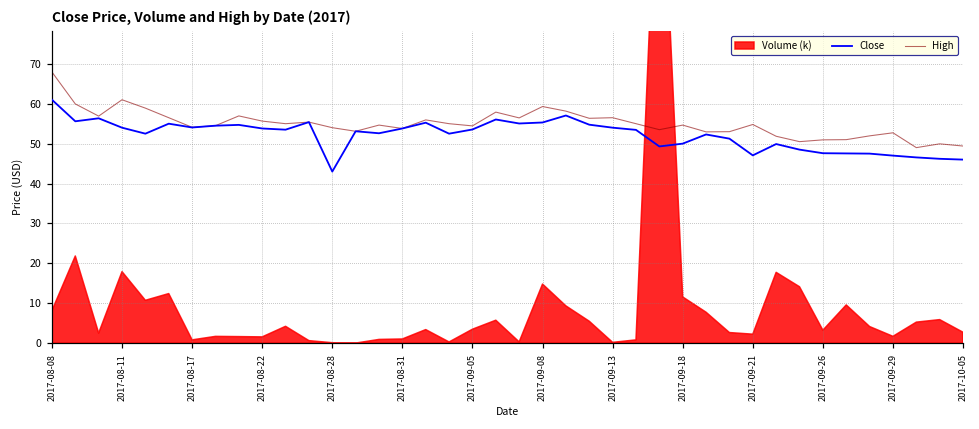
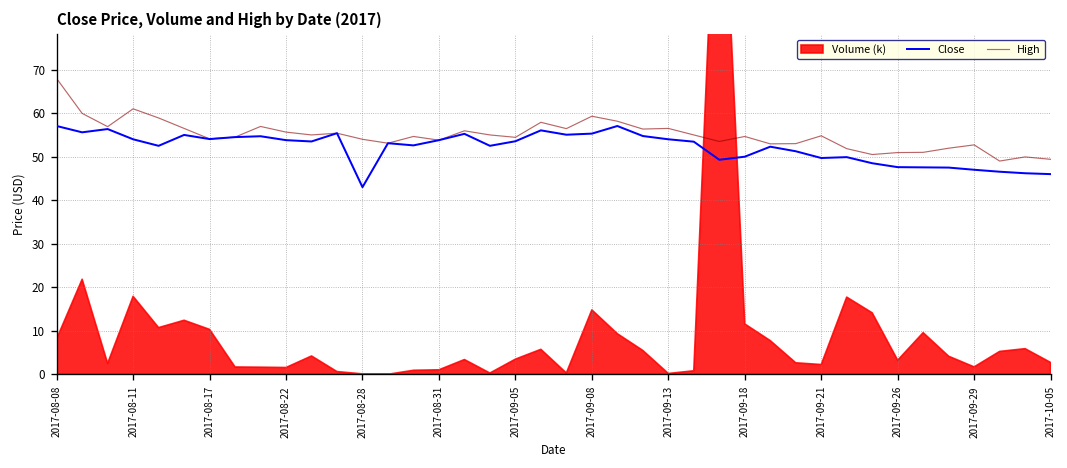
Close, 2017-08-08: 61 -> 57
Volume (k), 2017-08-17: 1 -> 10
Close, 2017-09-21: 47 -> 50
